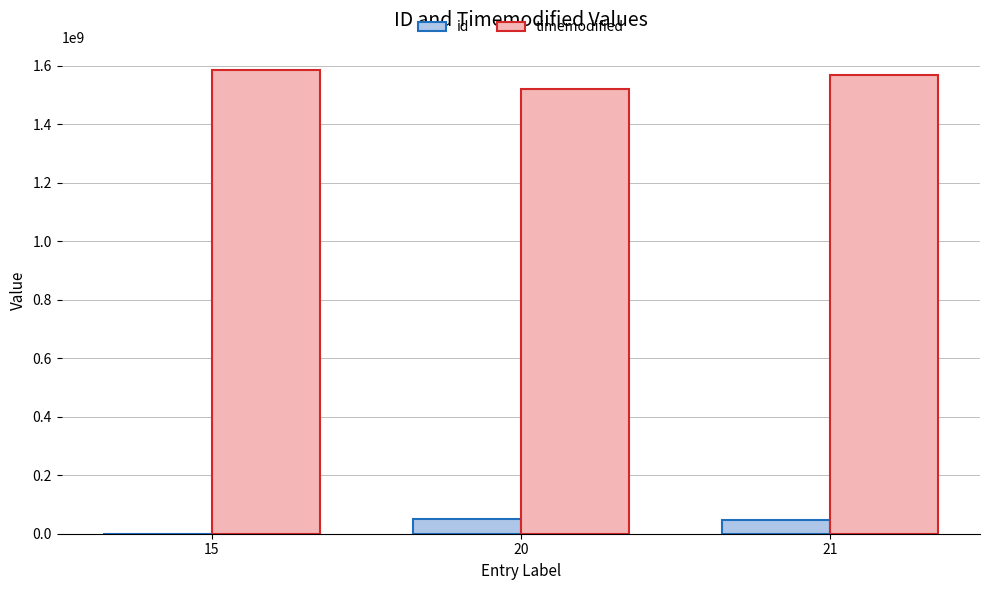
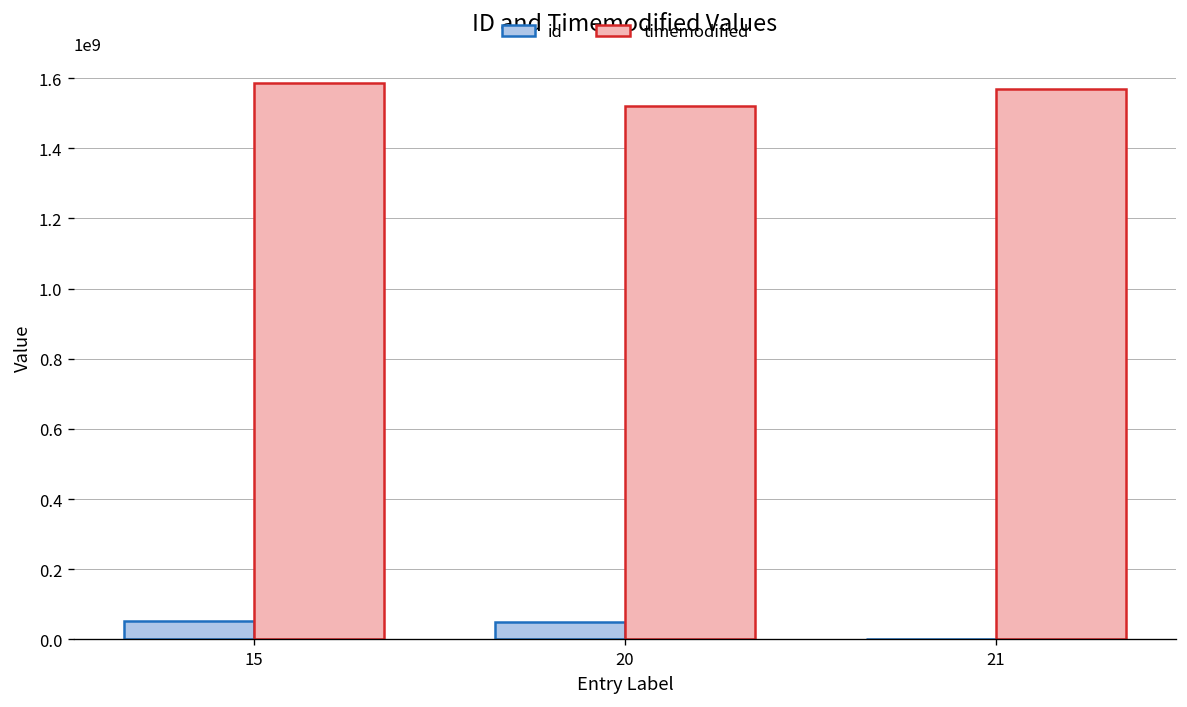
id, 15: 0 -> 50000000
id, 21: 50000000 -> 0
